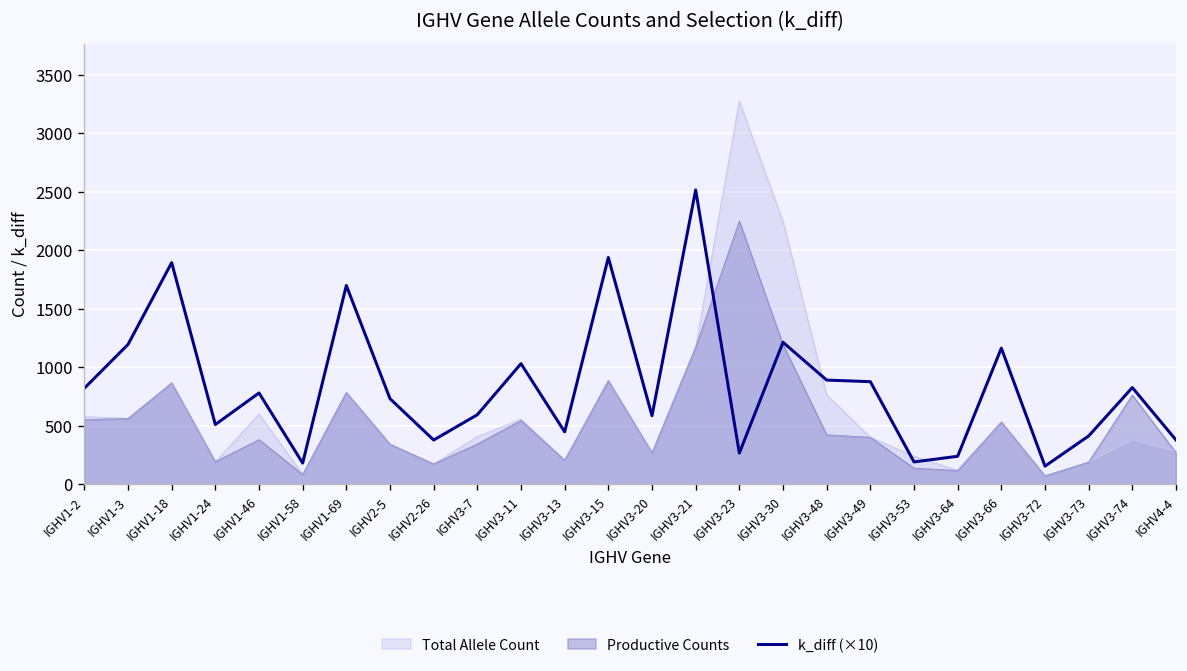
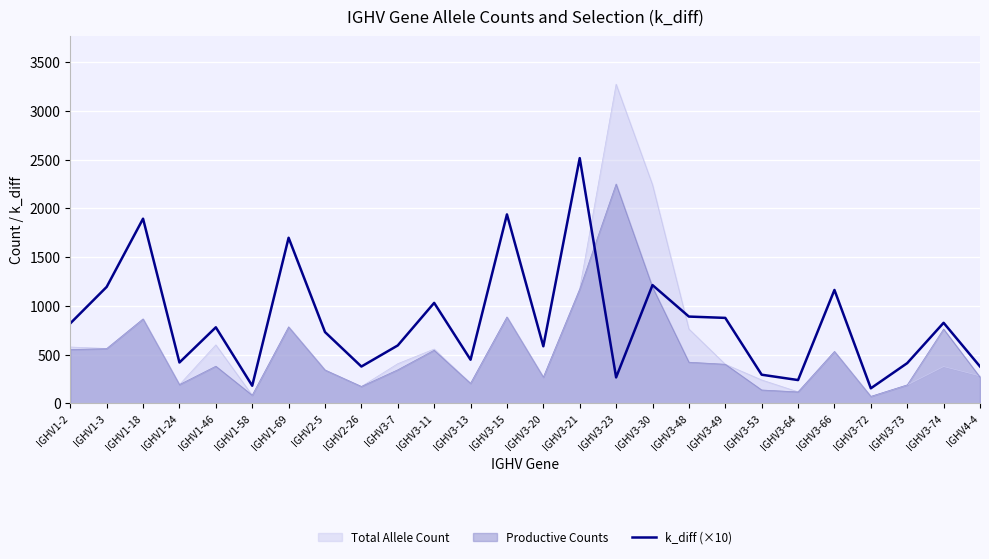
k_diff (×10), IGHV1-24: 500 -> 400
k_diff (×10), IGHV3-53: 200 -> 300
